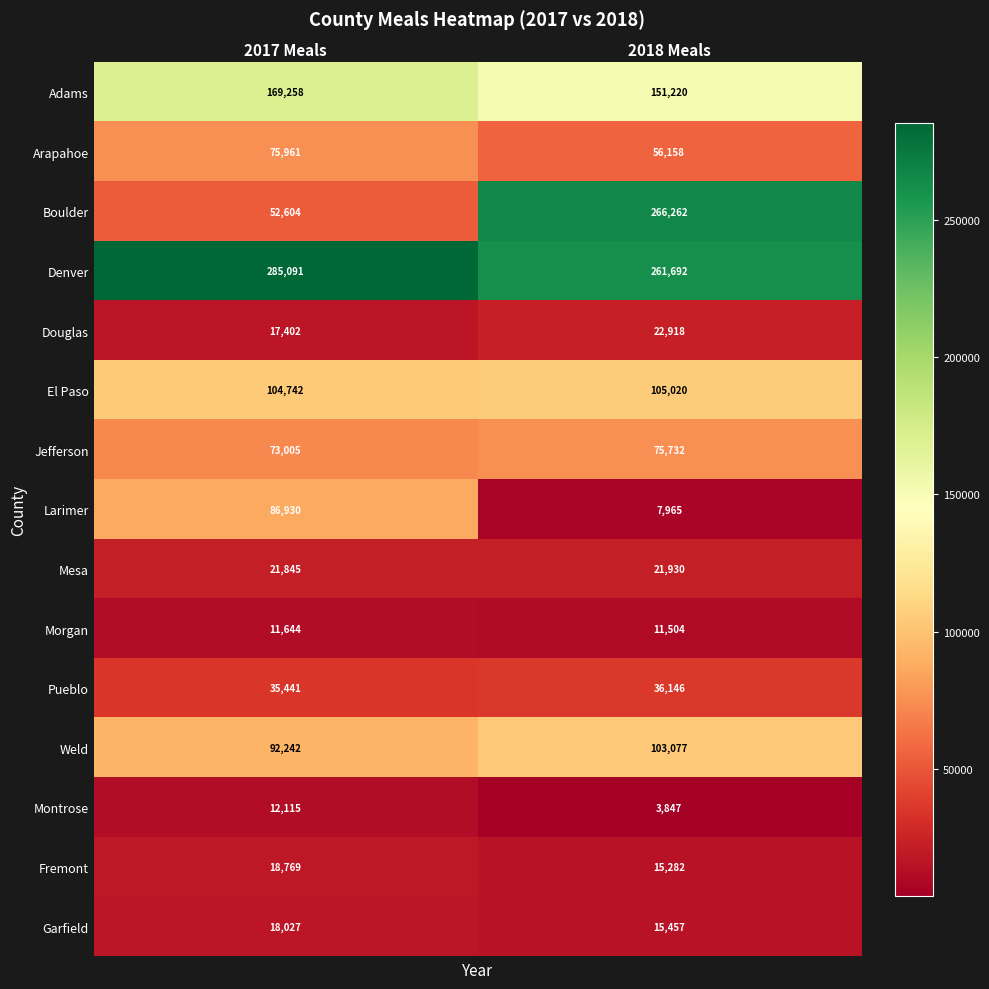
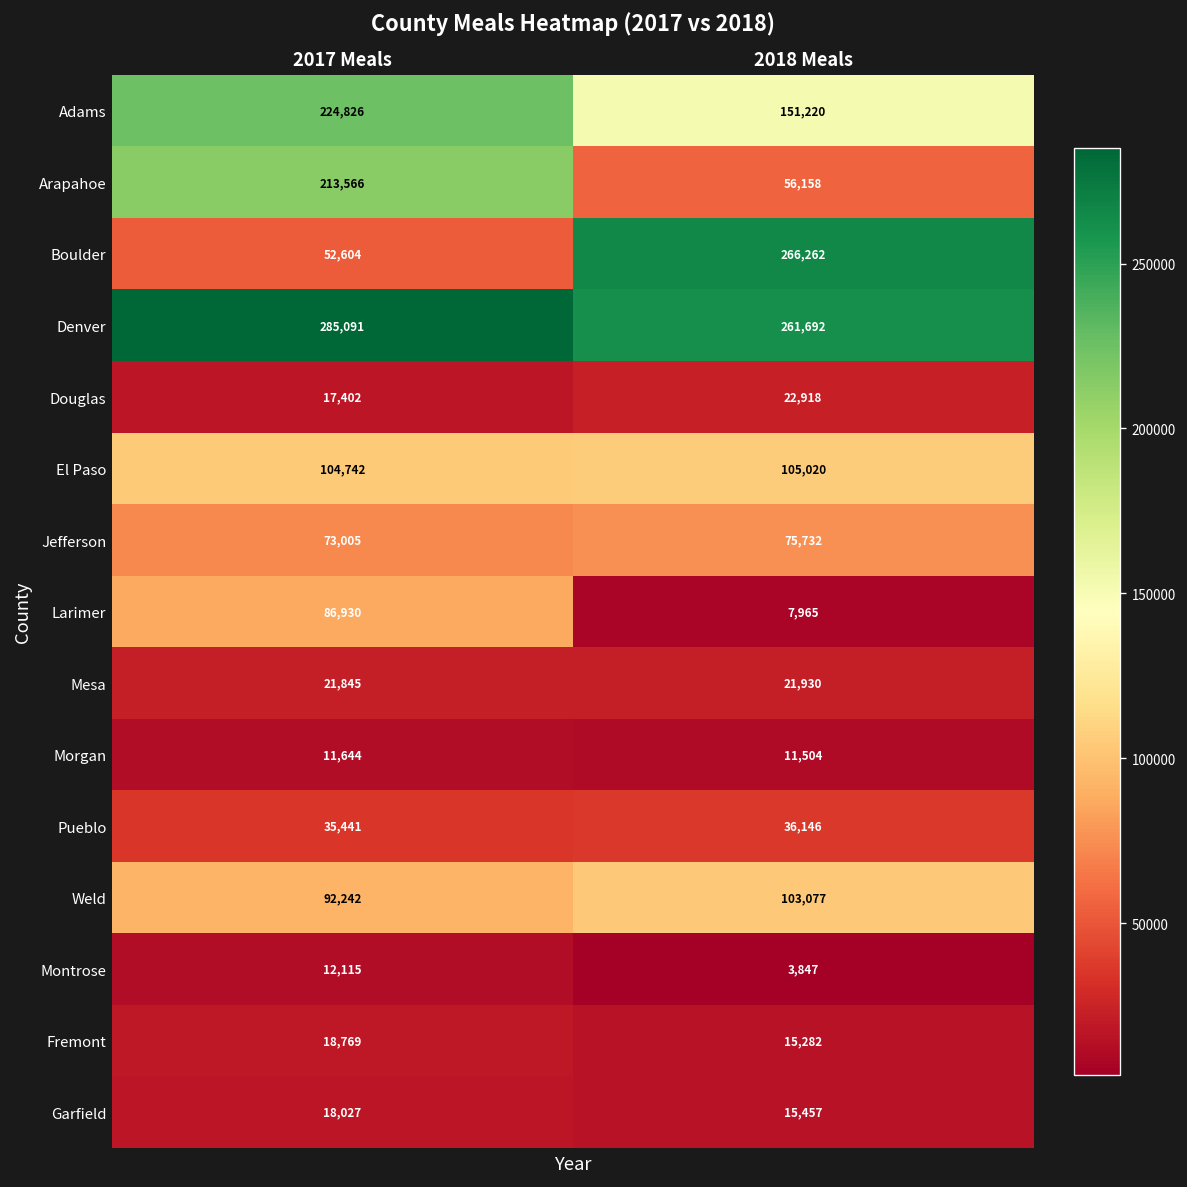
Adams, 2017 Meals: 169,258 -> 224,826
Arapahoe, 2017 Meals: 75,961 -> 213,566
